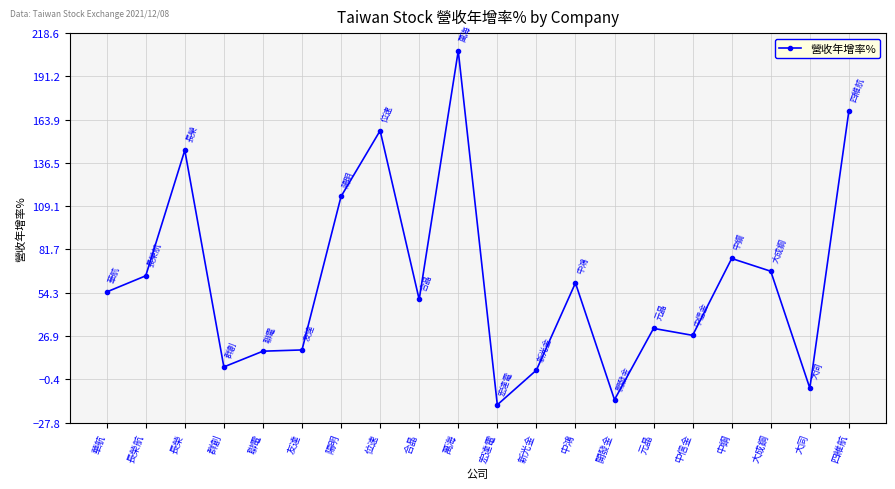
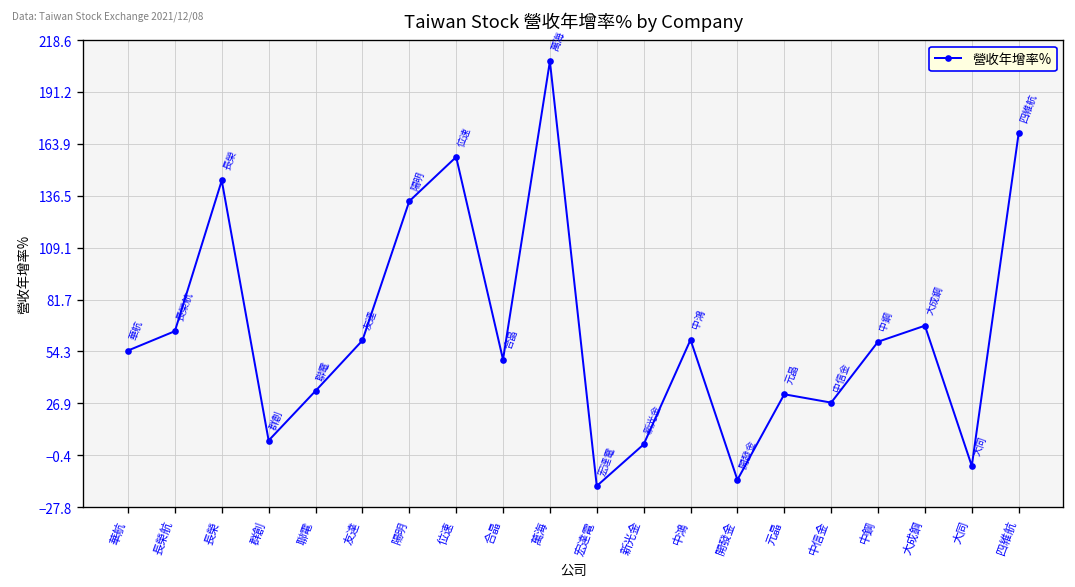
聯電: 17 -> 34
友達: 18 -> 60
陽明: 115 -> 134
中鋼: 76 -> 59
